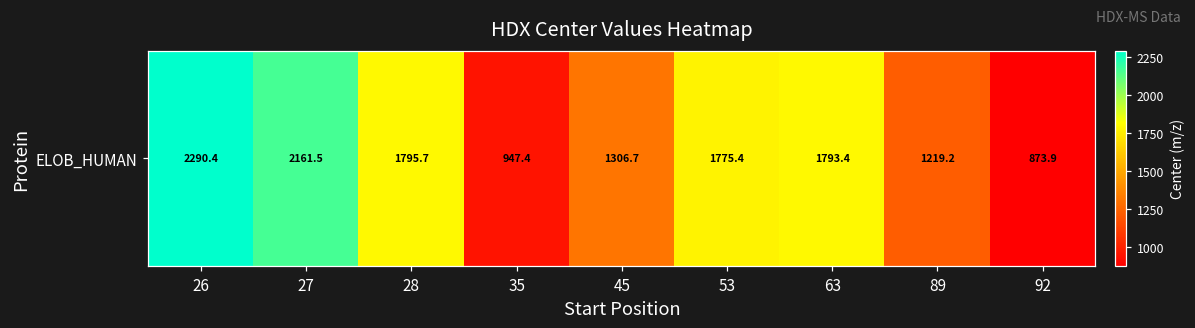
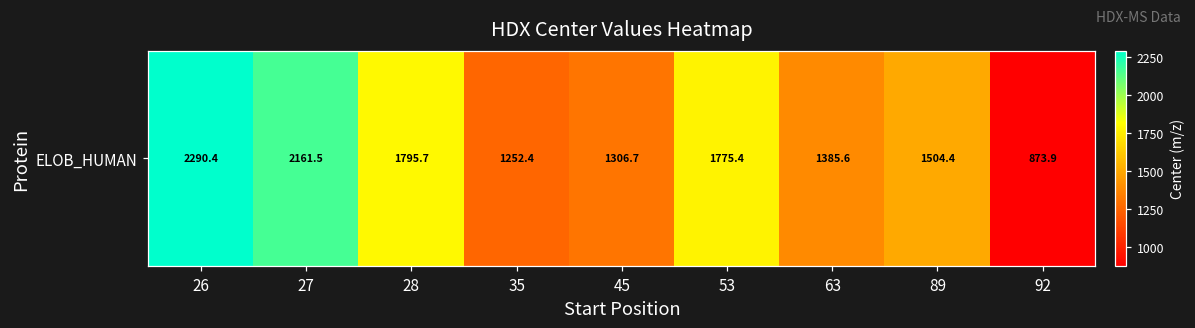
ELOB_HUMAN, 35: 947.4 -> 1252.4
ELOB_HUMAN, 63: 1793.4 -> 1385.6
ELOB_HUMAN, 89: 1219.2 -> 1504.4
